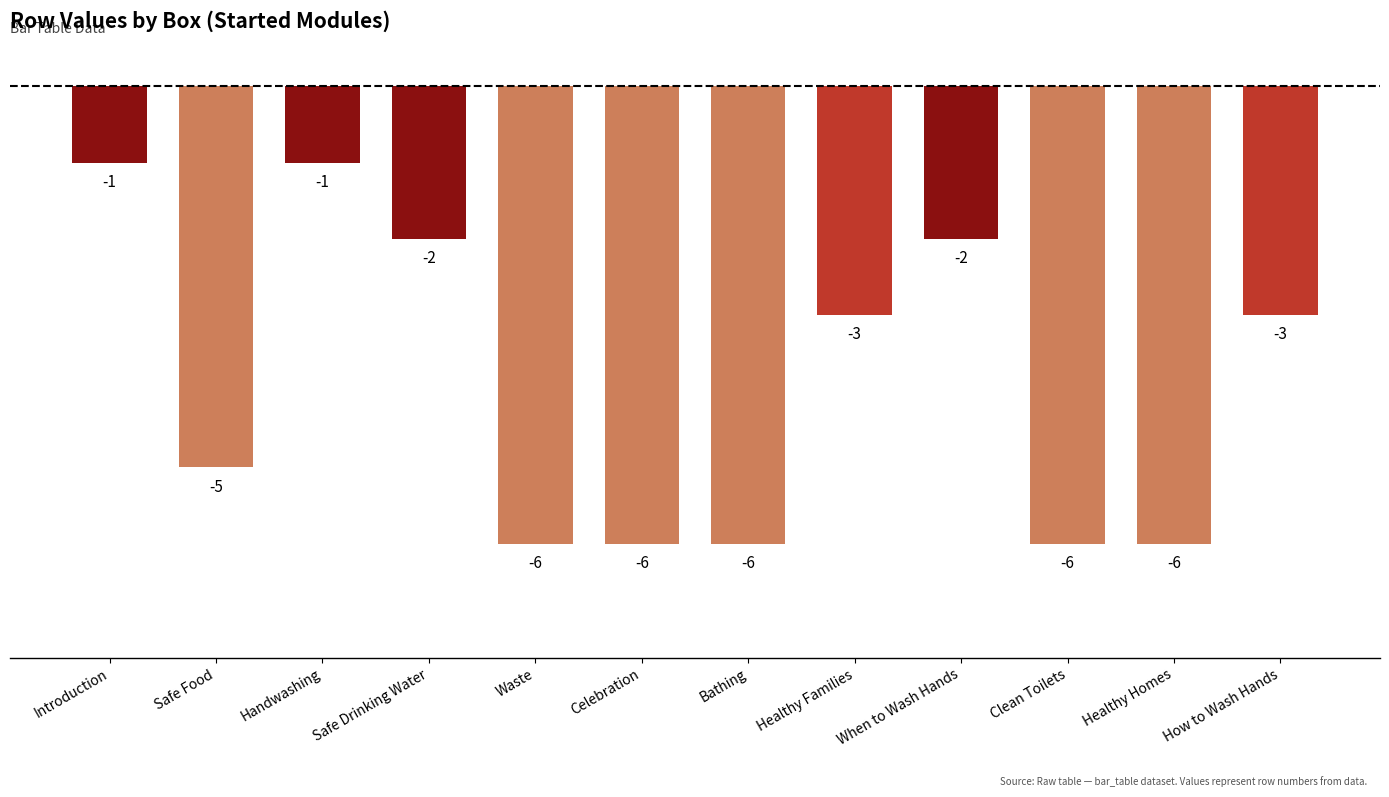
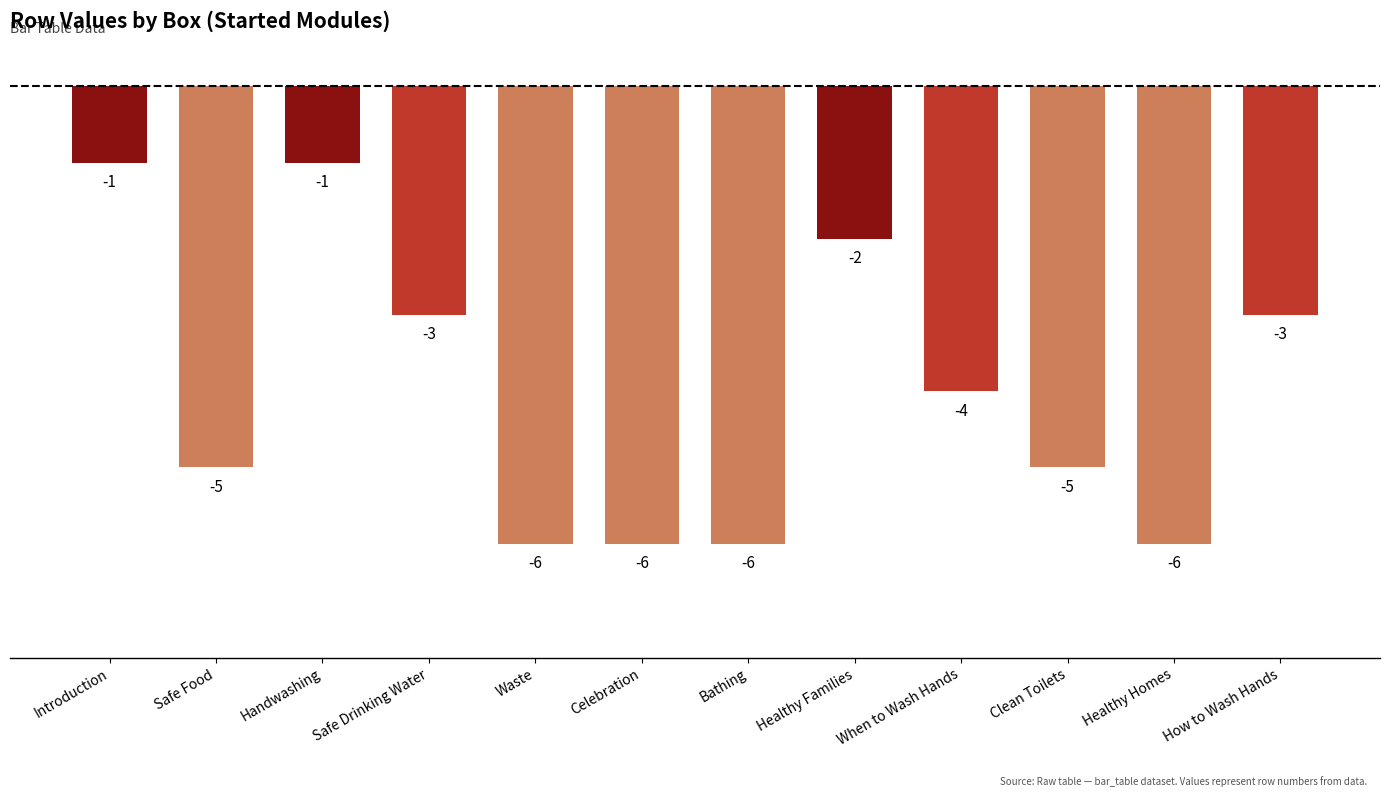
Safe Drinking Water: -2 -> -3
Healthy Families: -3 -> -2
When to Wash Hands: -2 -> -4
Clean Toilets: -6 -> -5
